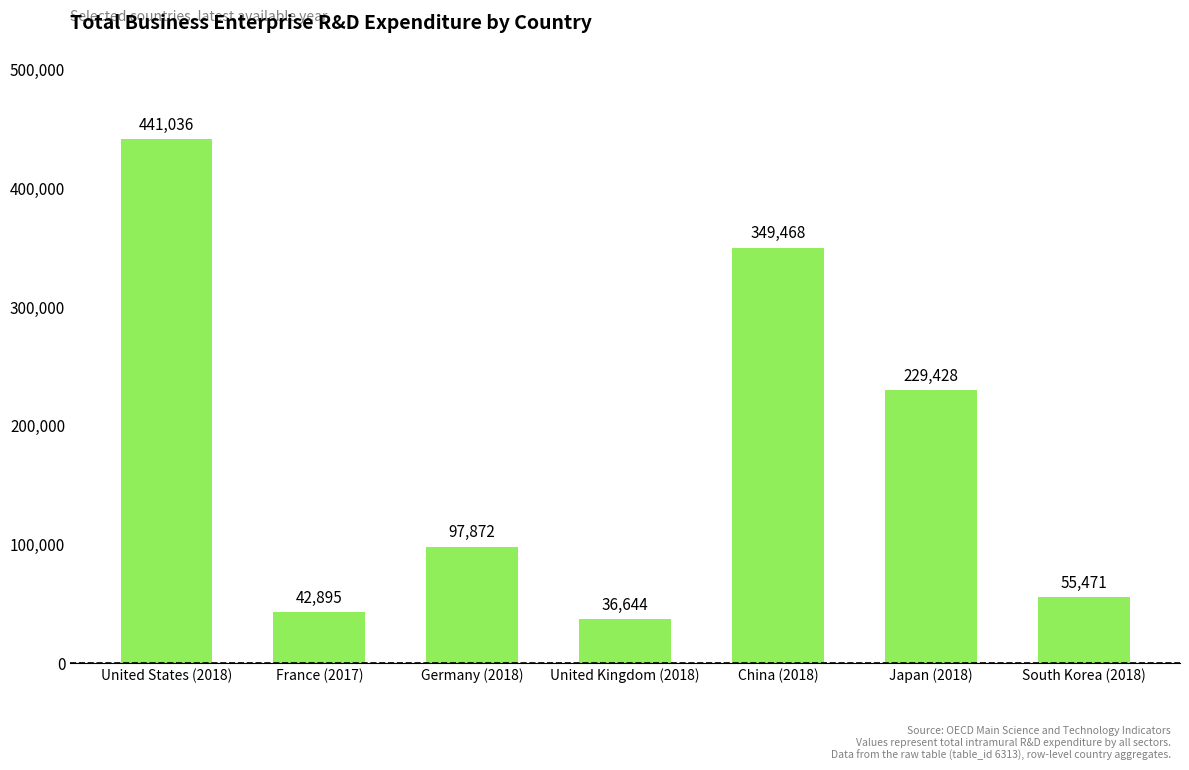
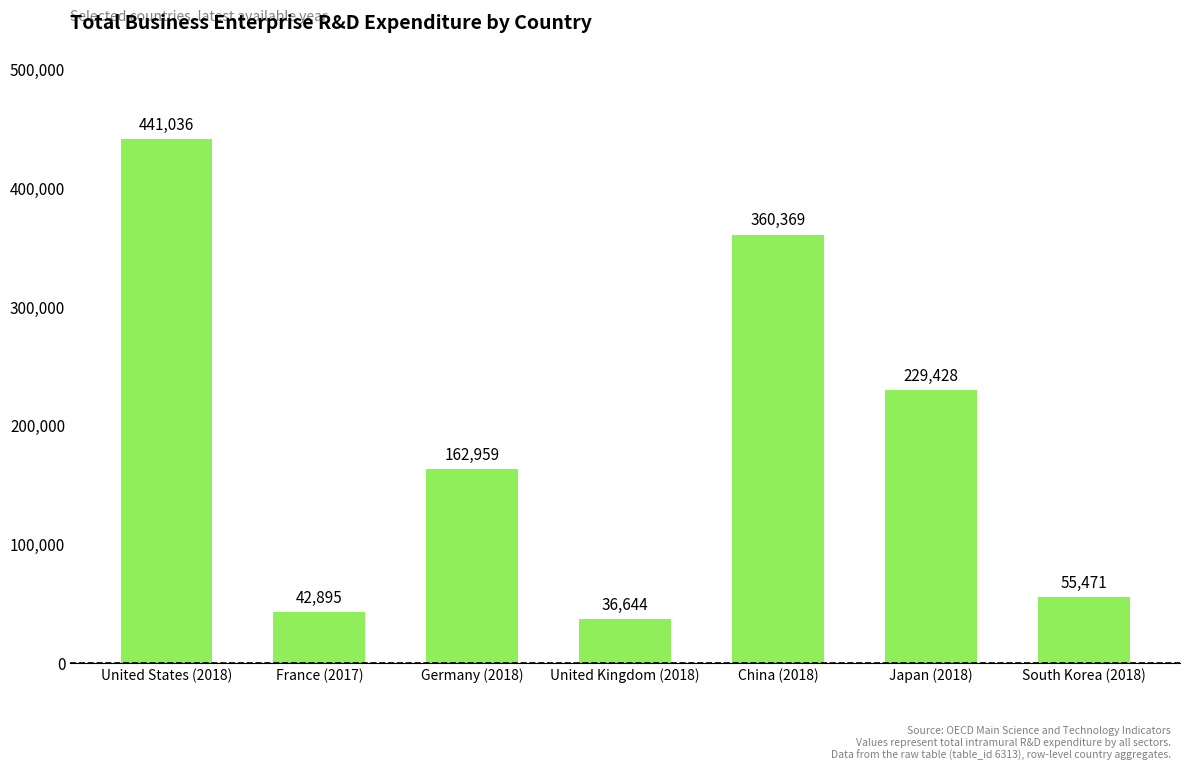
Germany (2018): 97,872 -> 162,959
China (2018): 349,468 -> 360,369
